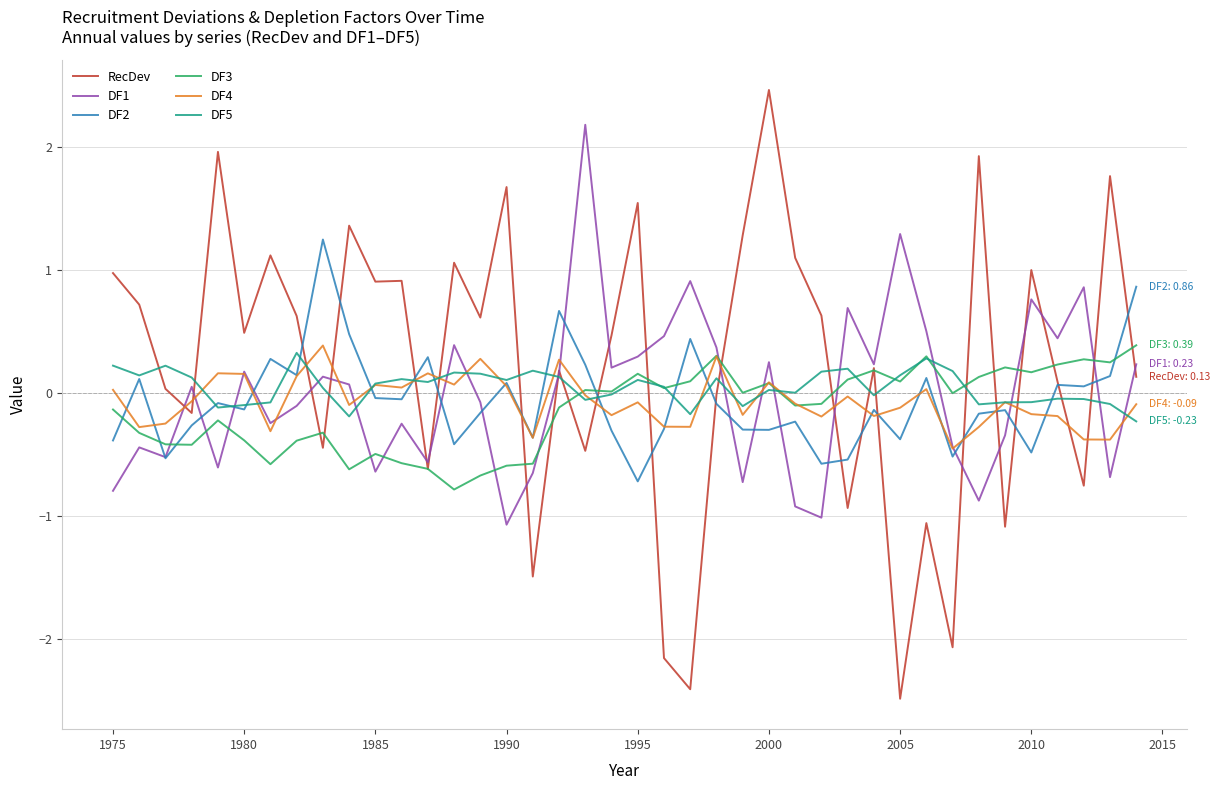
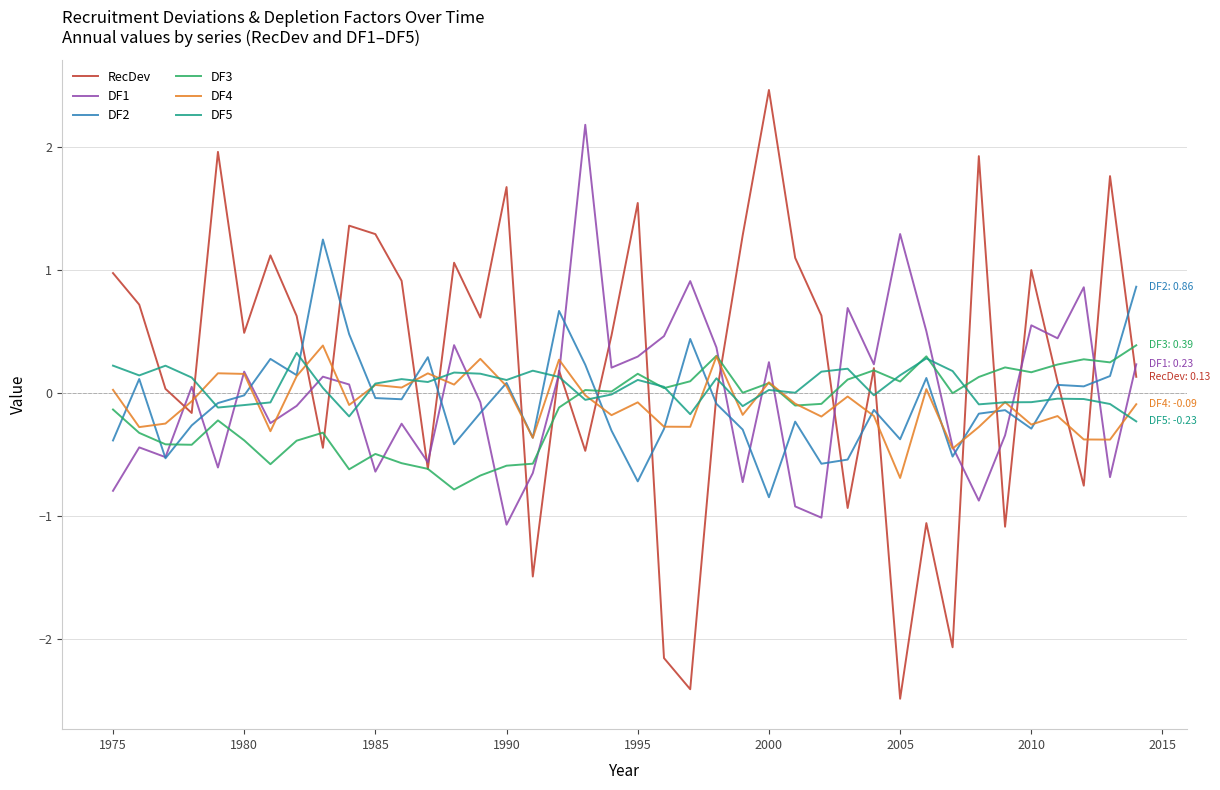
DF2, 1980: -0.14 -> -0.02
RecDev, 1985: 0.90 -> 1.29
DF2, 2000: -0.30 -> -0.85
DF4, 2005: -0.12 -> -0.69
DF1, 2010: 0.76 -> 0.55
DF2, 2010: -0.49 -> -0.29
DF4, 2010: -0.17 -> -0.26
